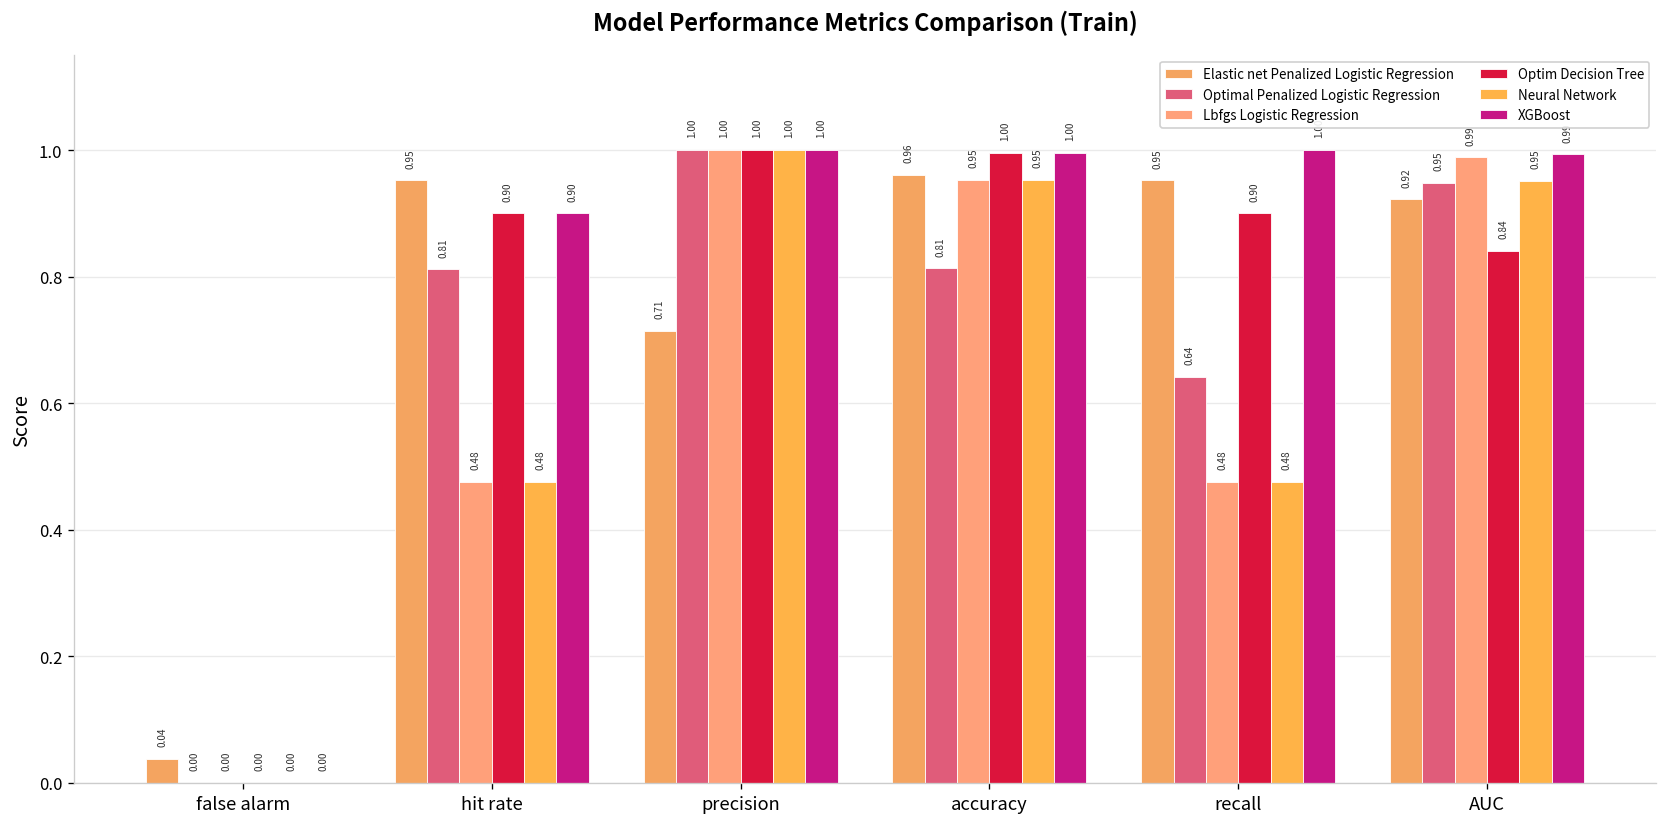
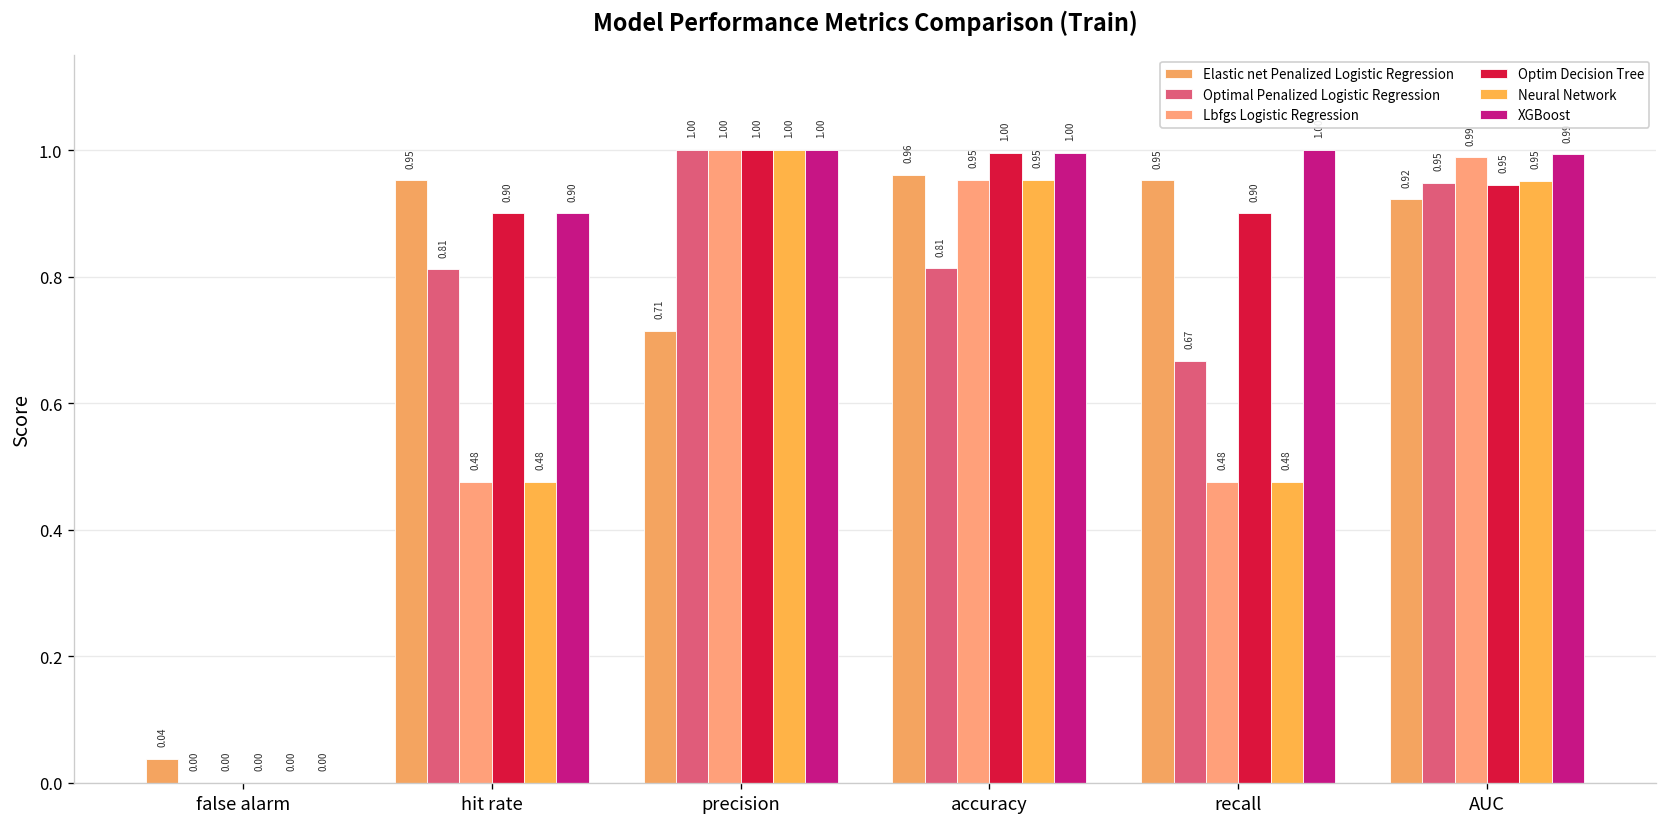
Optimal Penalized Logistic Regression, recall: 0.64 -> 0.67
Optim Decision Tree, AUC: 0.84 -> 0.95
